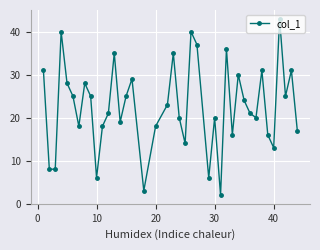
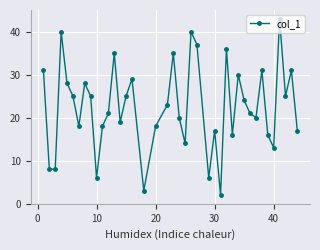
30: 20 -> 17
